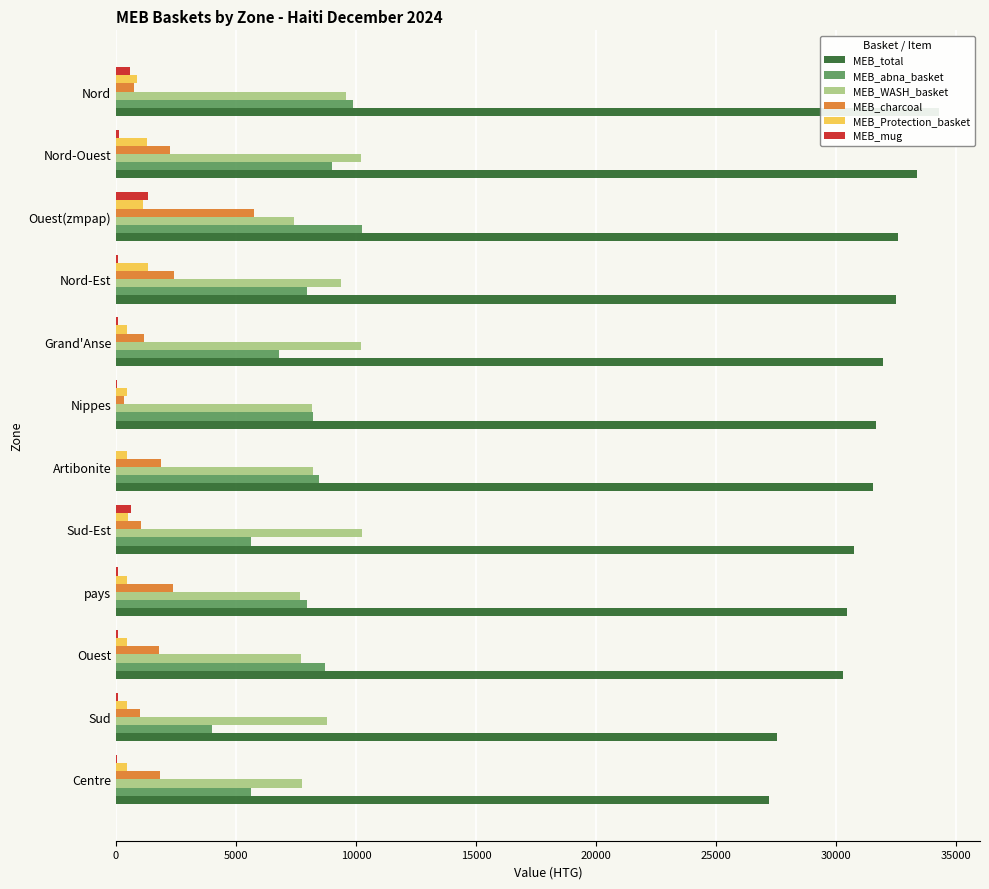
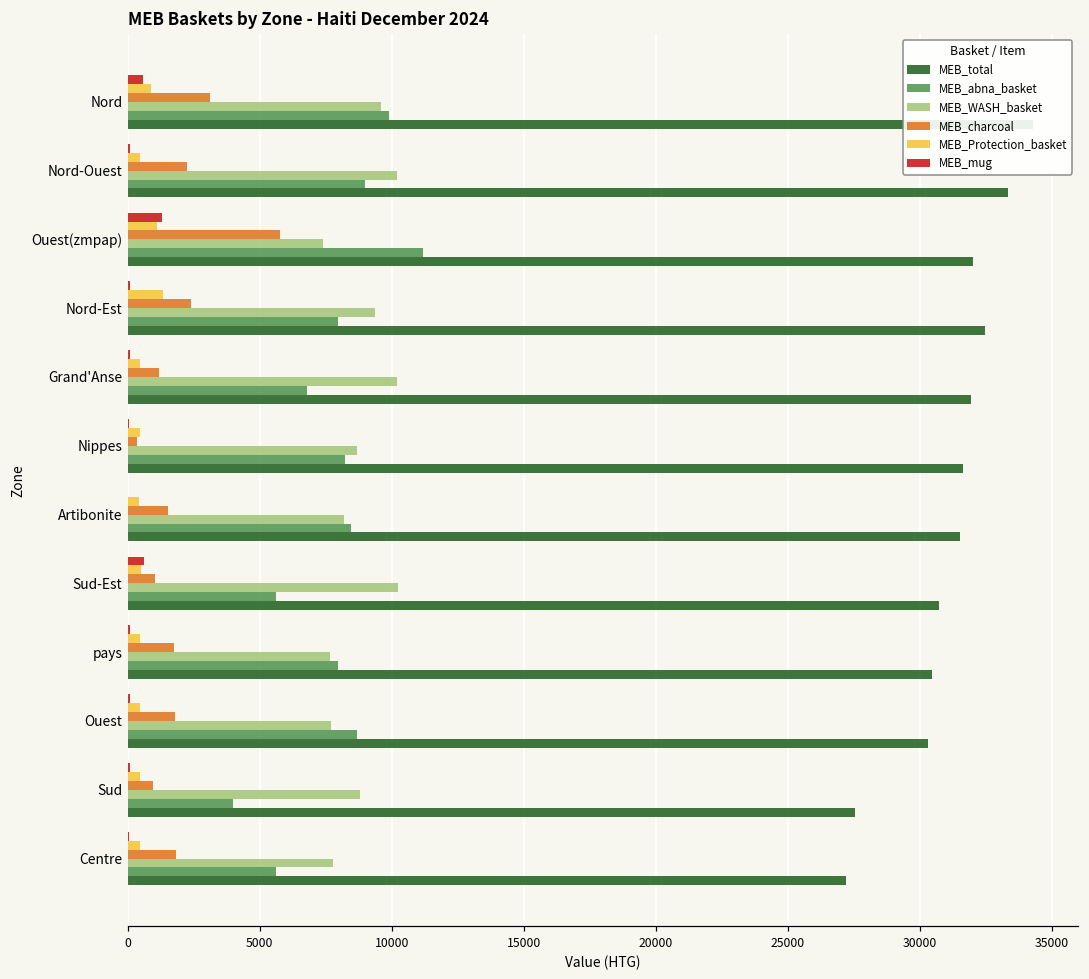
MEB_charcoal, Nord: 700 -> 3100
MEB_Protection_basket, Nord-Ouest: 1300 -> 500
MEB_abna_basket, Ouest(zmpap): 10300 -> 11200
MEB_total, Ouest(zmpap): 32600 -> 32000
MEB_WASH_basket, Nippes: 8200 -> 8700
MEB_charcoal, Artibonite: 1900 -> 1500
MEB_charcoal, pays: 2400 -> 1800
